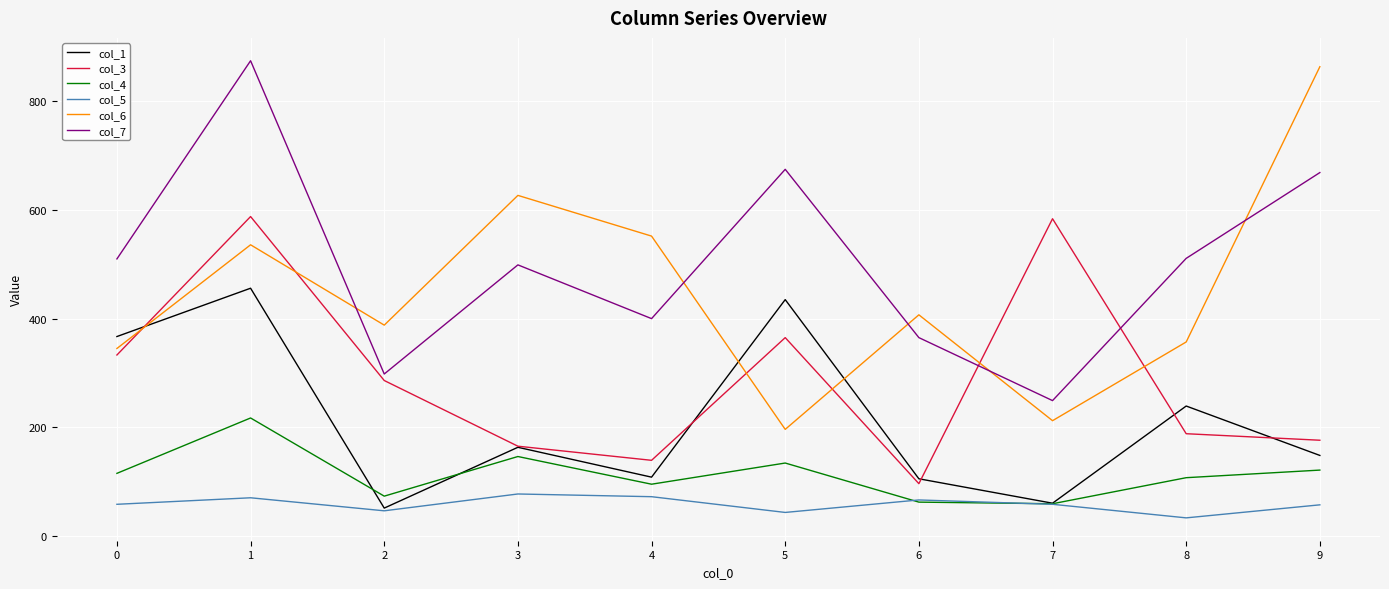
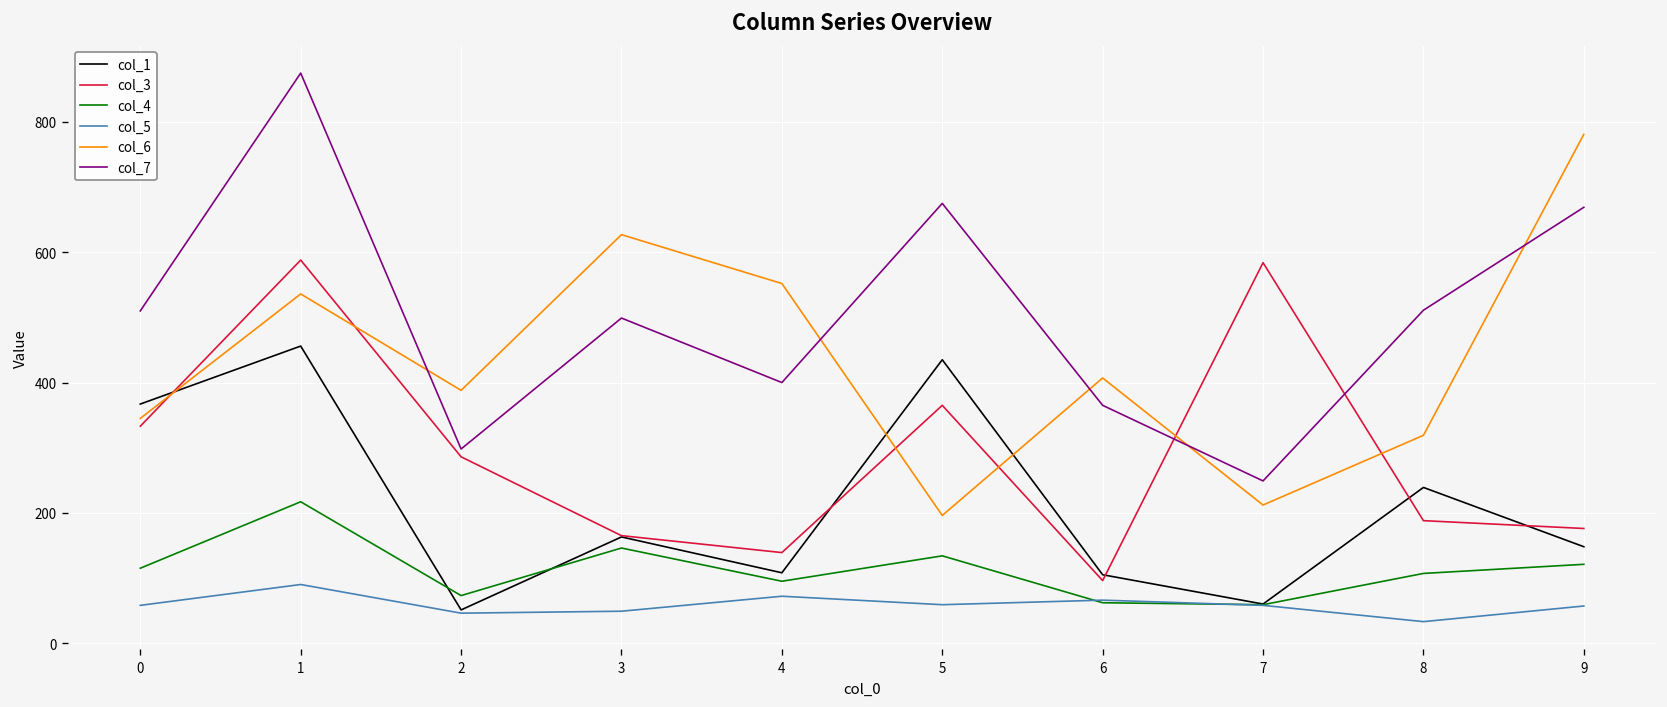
col_5, 1: 70 -> 90
col_5, 3: 80 -> 50
col_5, 5: 40 -> 60
col_6, 8: 360 -> 320
col_6, 9: 860 -> 780
